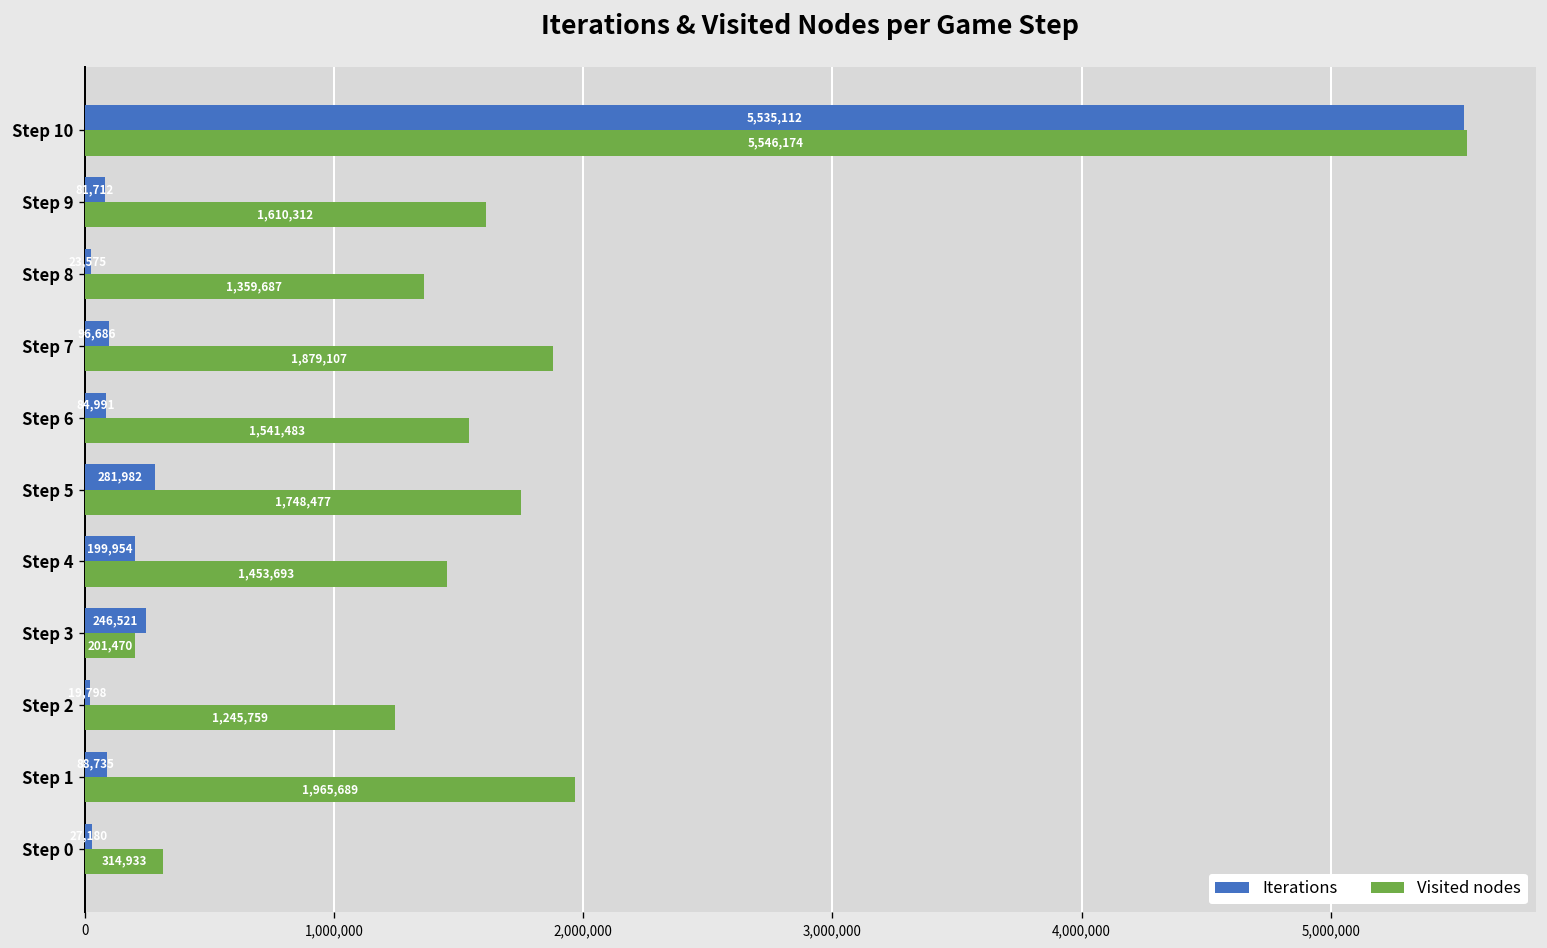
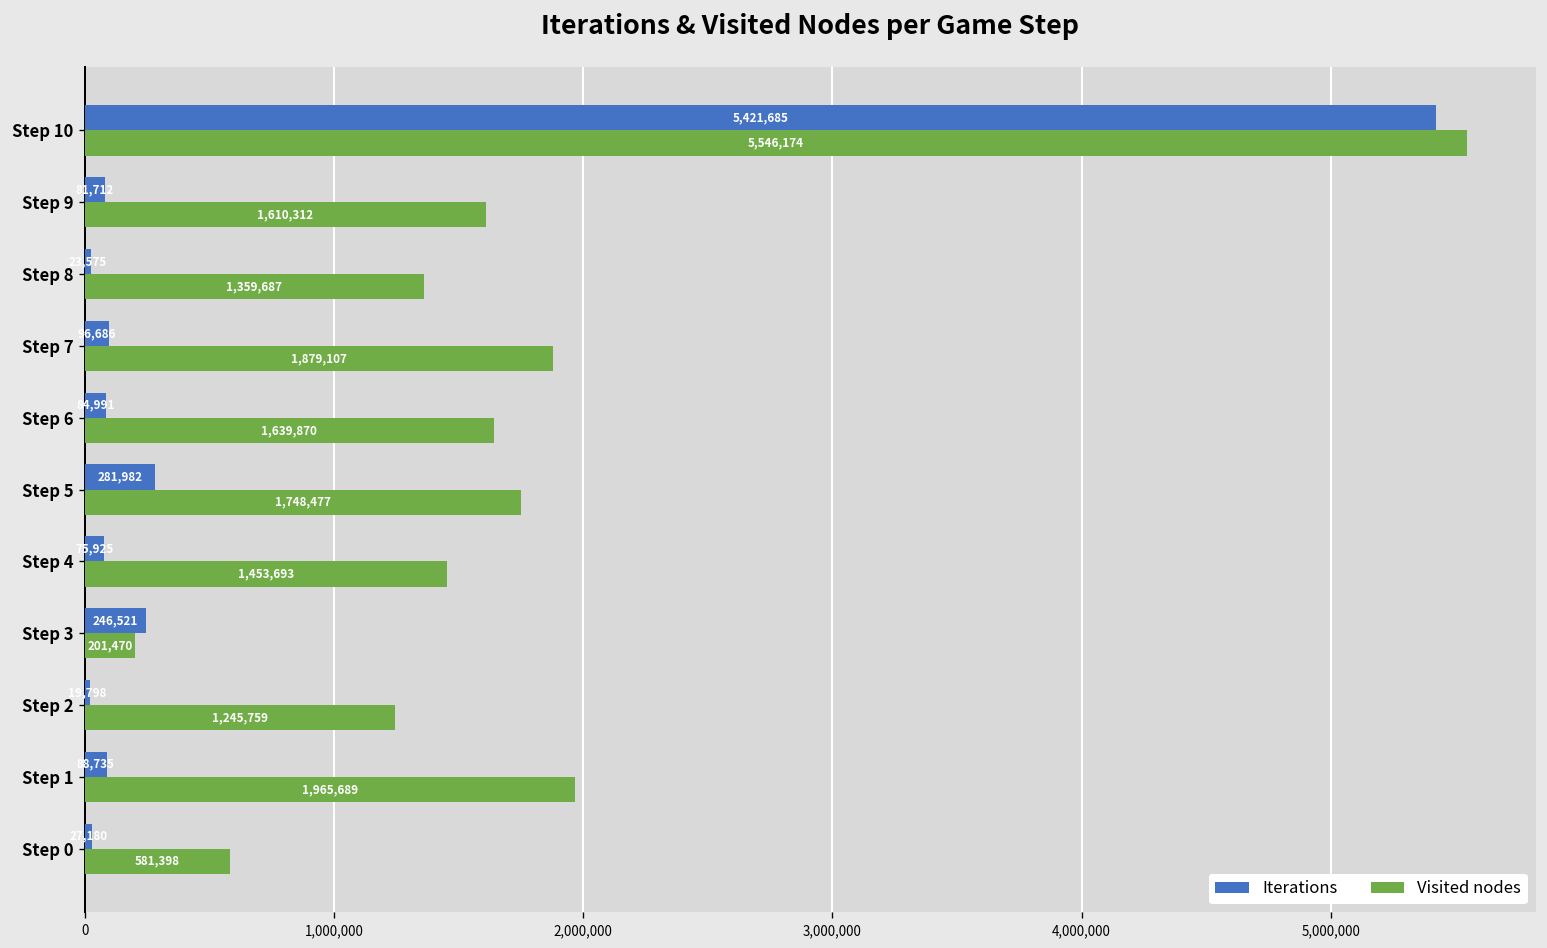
Iterations, Step 10: 5,535,112 -> 5,421,685
Visited nodes, Step 6: 1,541,483 -> 1,639,870
Iterations, Step 4: 200,000 -> 80,000
Visited nodes, Step 0: 314,933 -> 581,398
